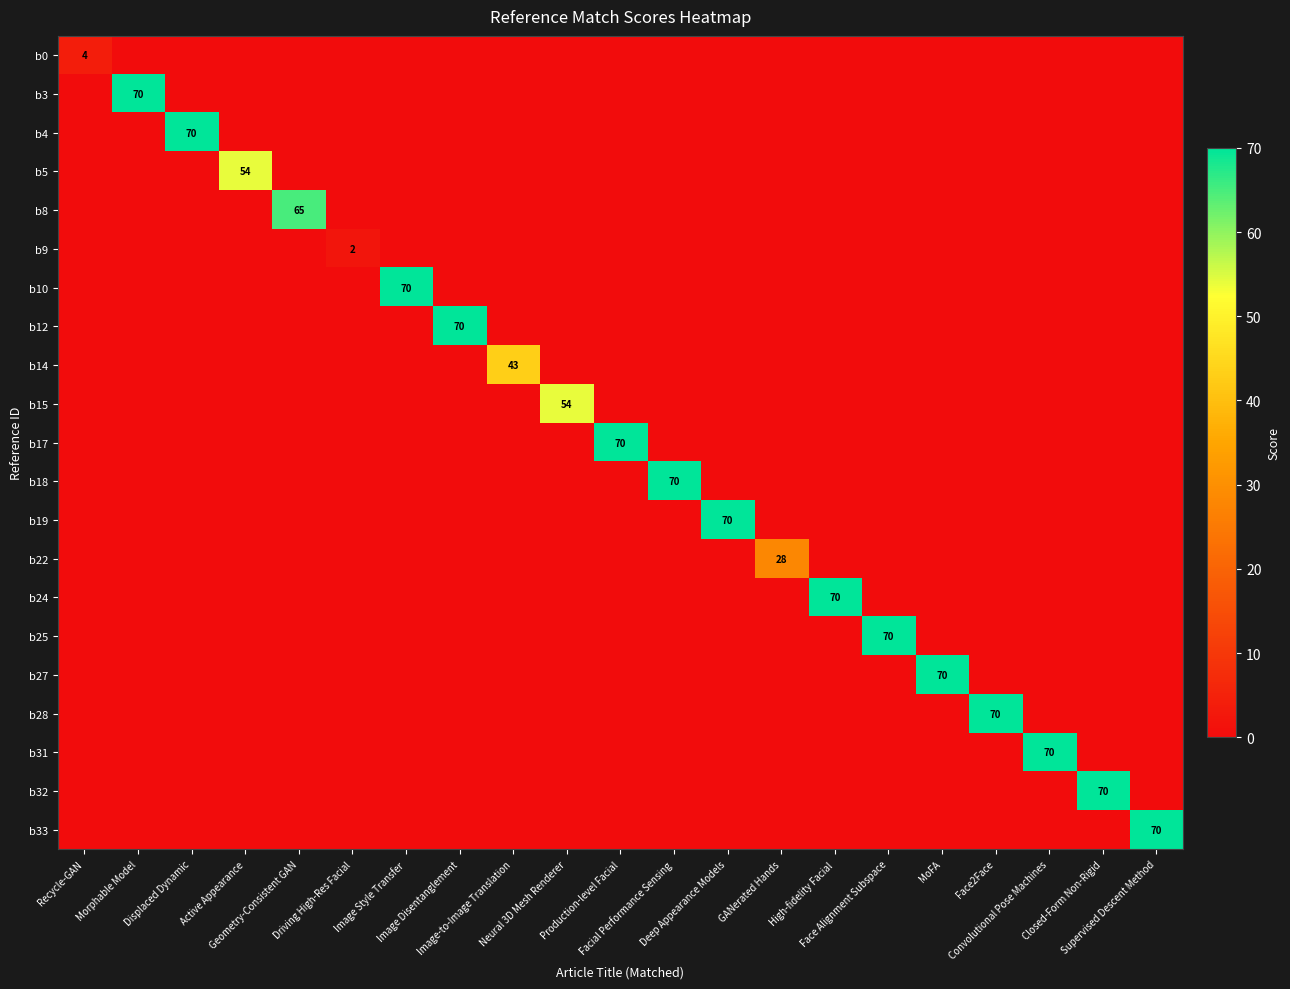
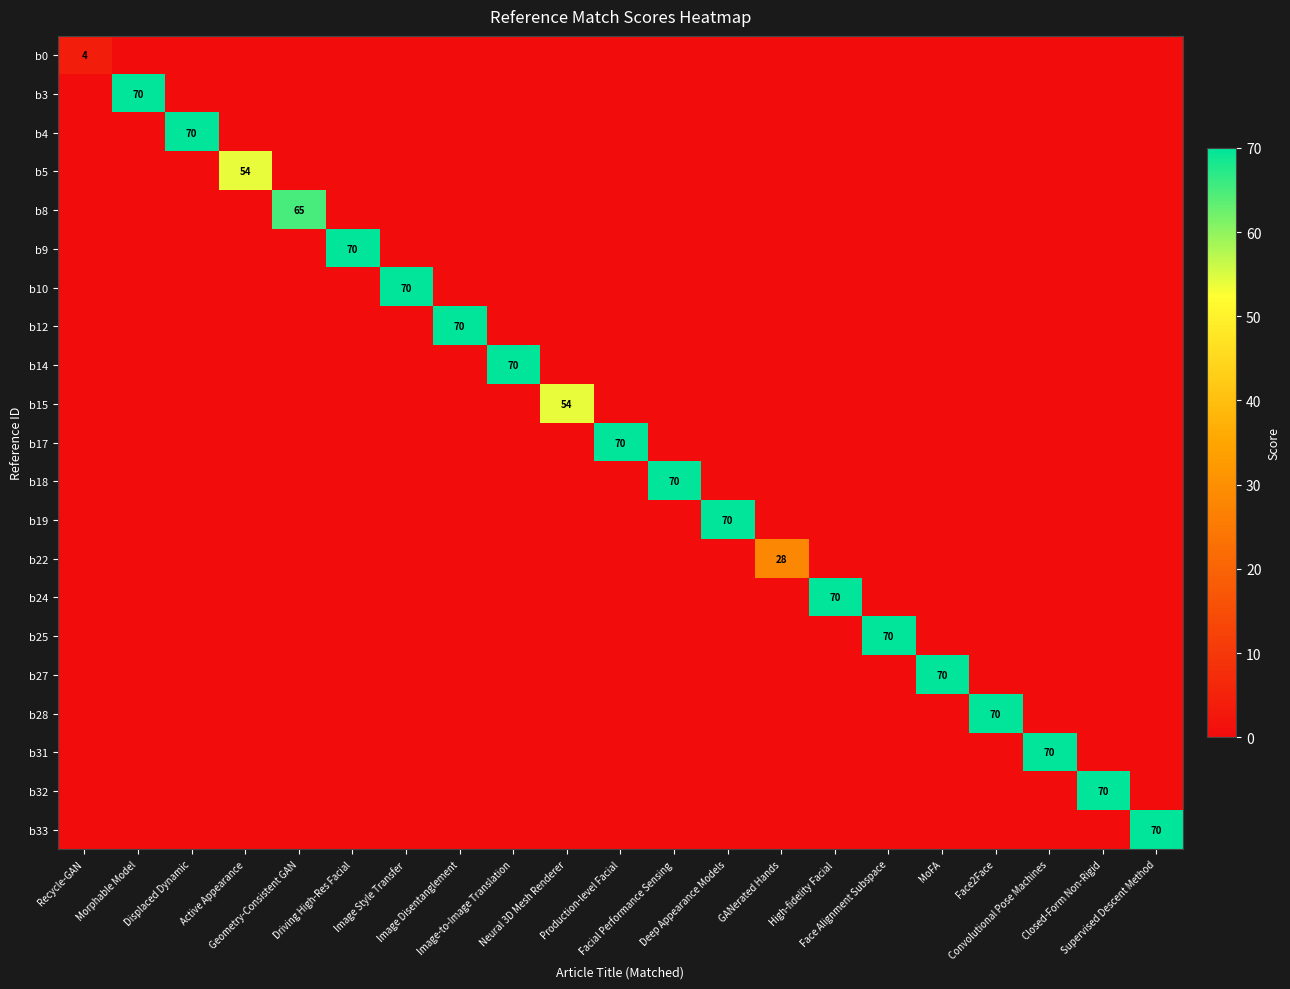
b9, Driving High-Res Facial: 2 -> 70
b14, Image-to-Image Translation: 43 -> 70
